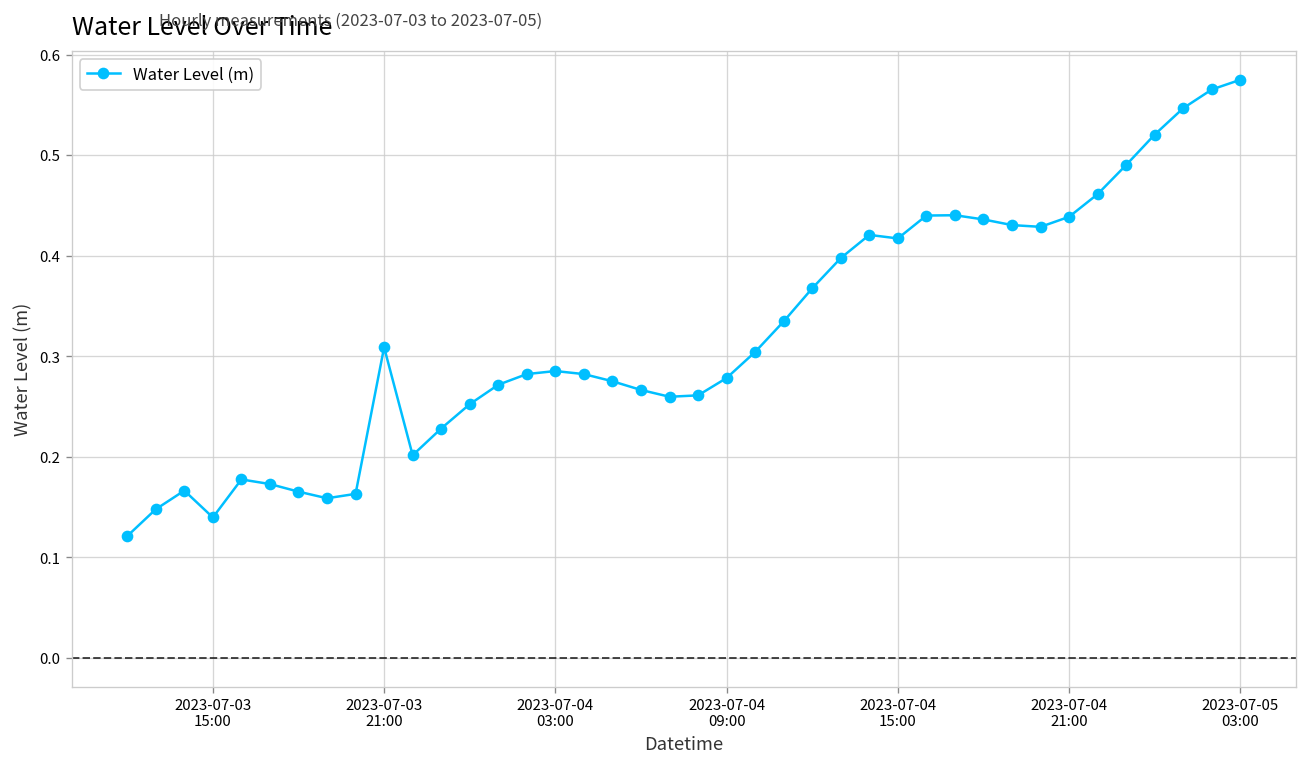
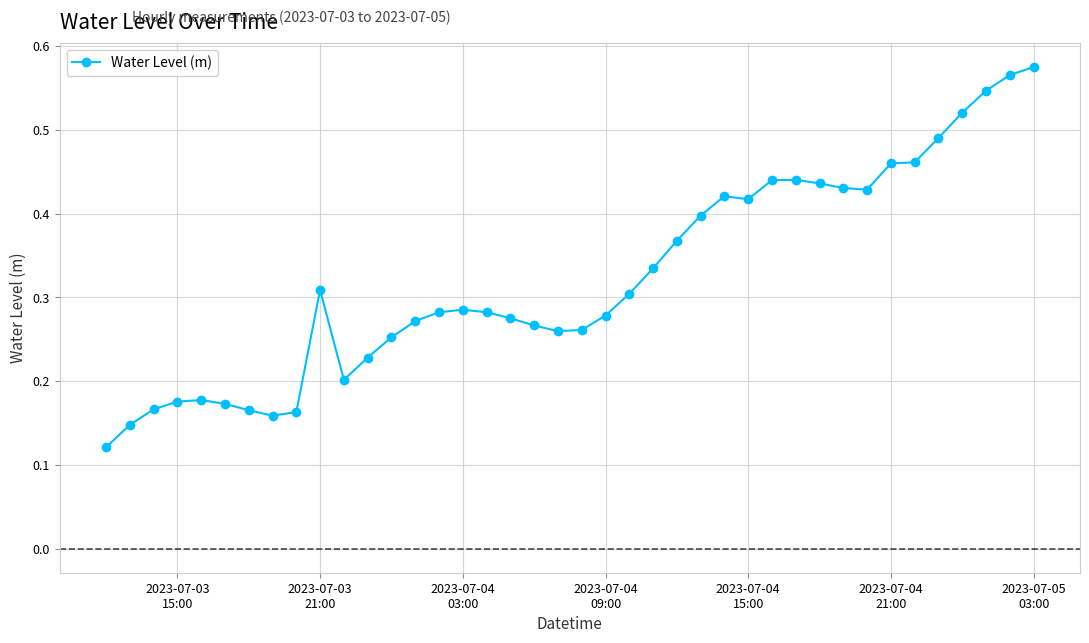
2023-07-03 15:00: 0.14 -> 0.18
2023-07-04 21:00: 0.44 -> 0.46
